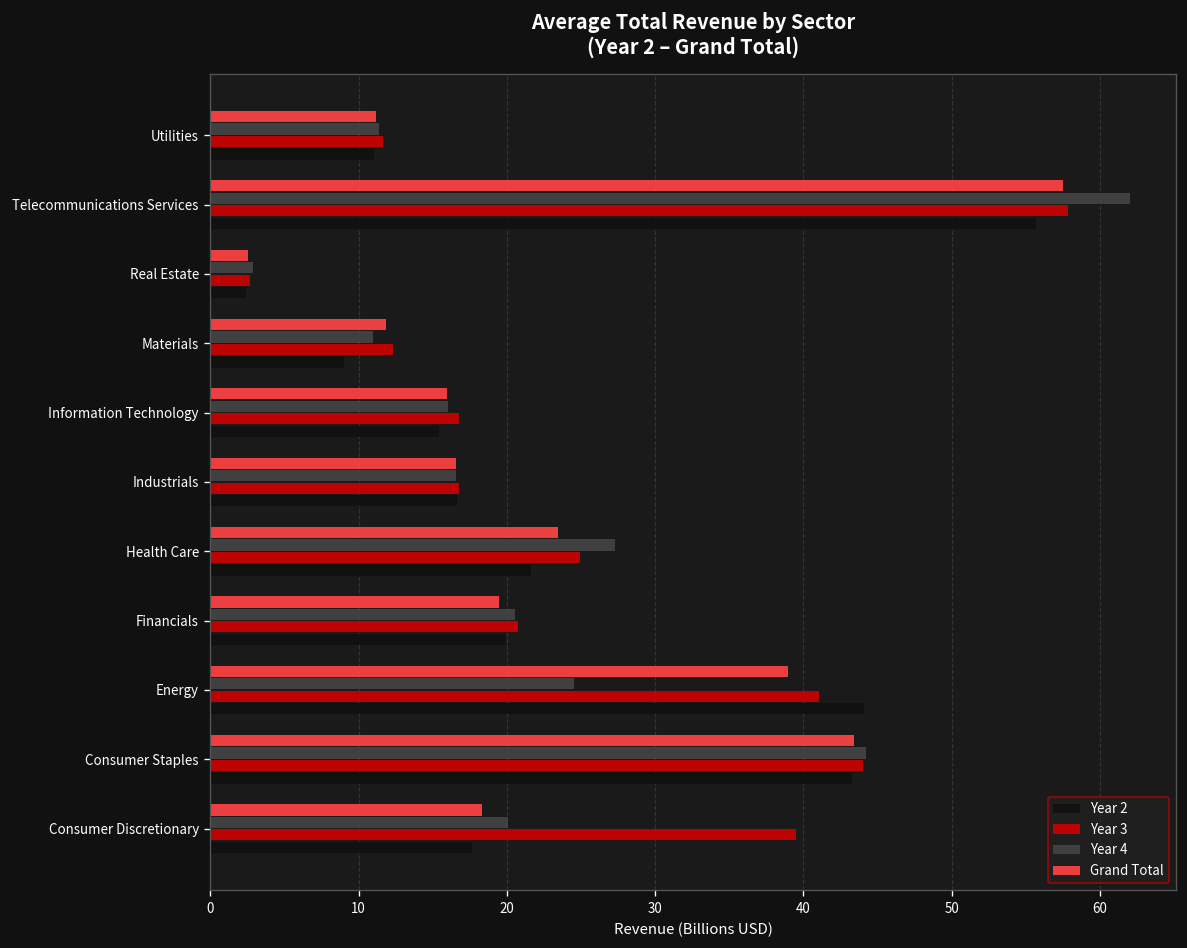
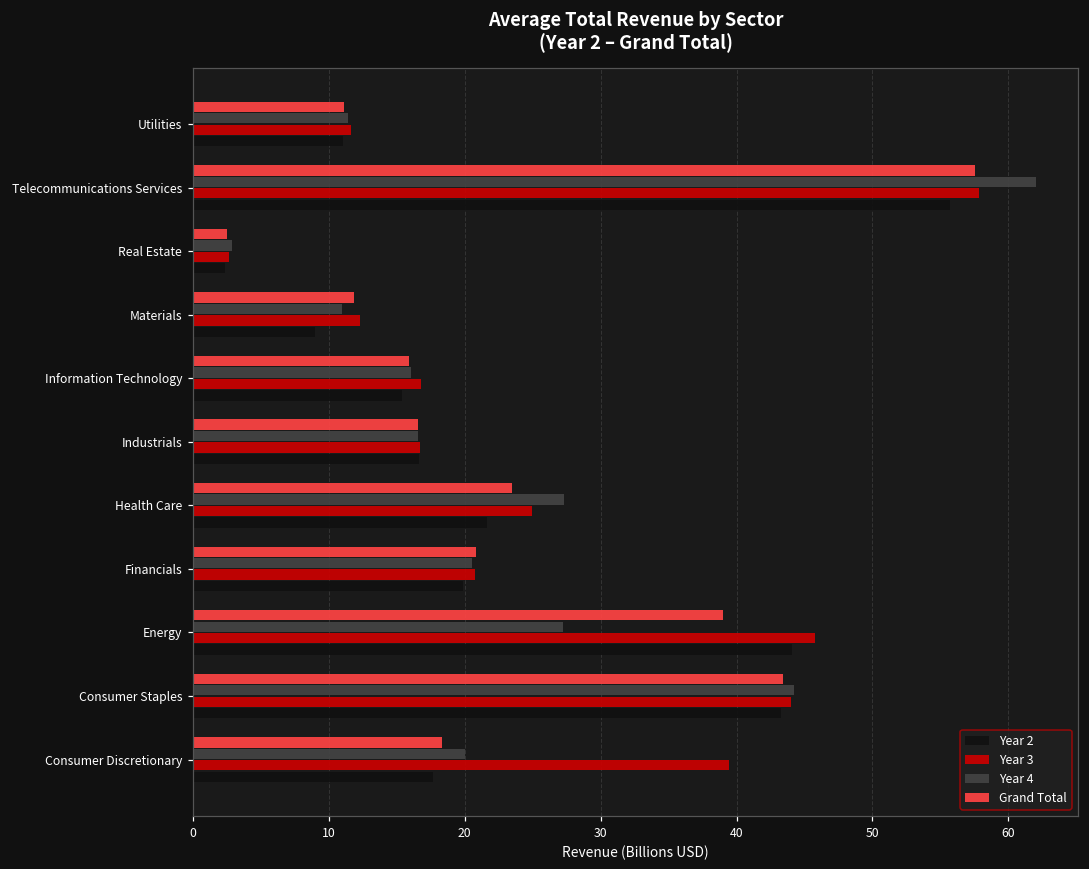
Grand Total, Financials: 19.4 -> 20.8
Year 4, Energy: 24.5 -> 27.2
Year 3, Energy: 41.0 -> 45.8
